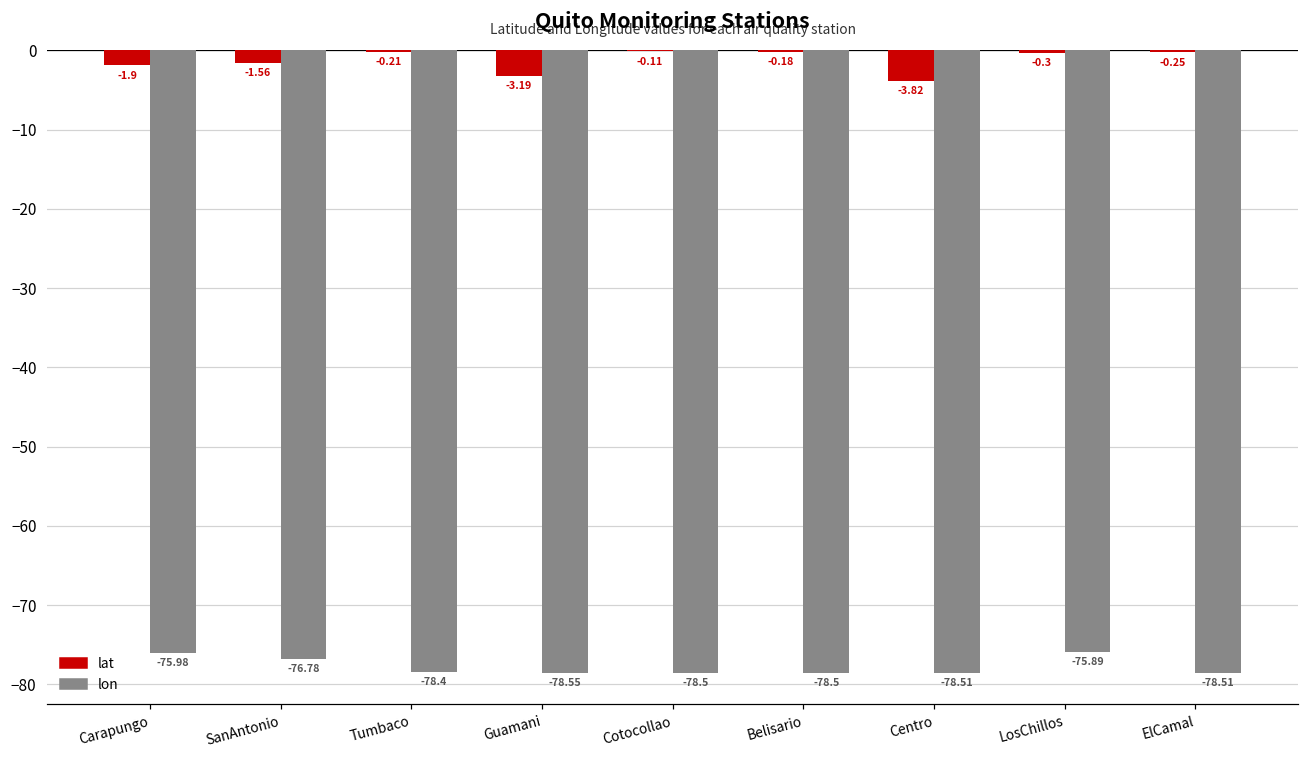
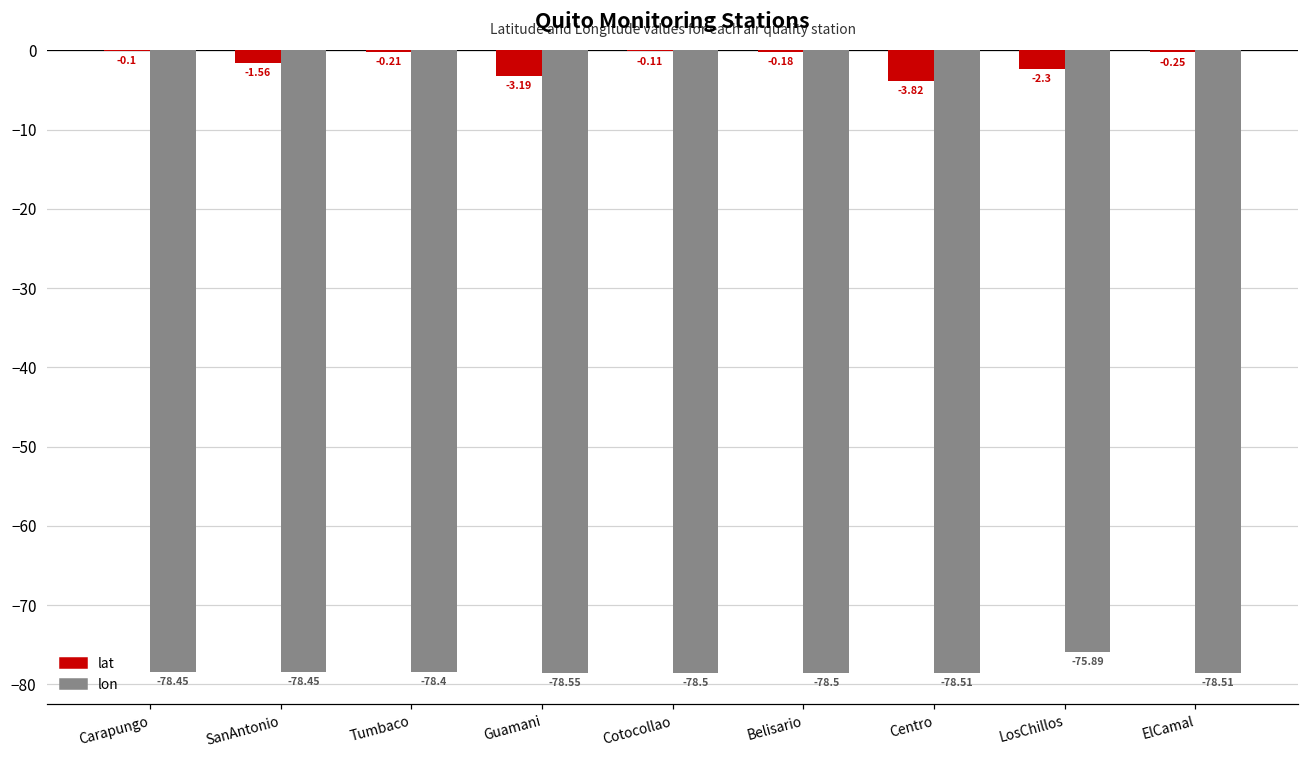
lat, Carapungo: -1.9 -> -0.1
lon, Carapungo: -75.98 -> -78.45
lon, SanAntonio: -76.78 -> -78.45
lat, LosChillos: -0.3 -> -2.3
